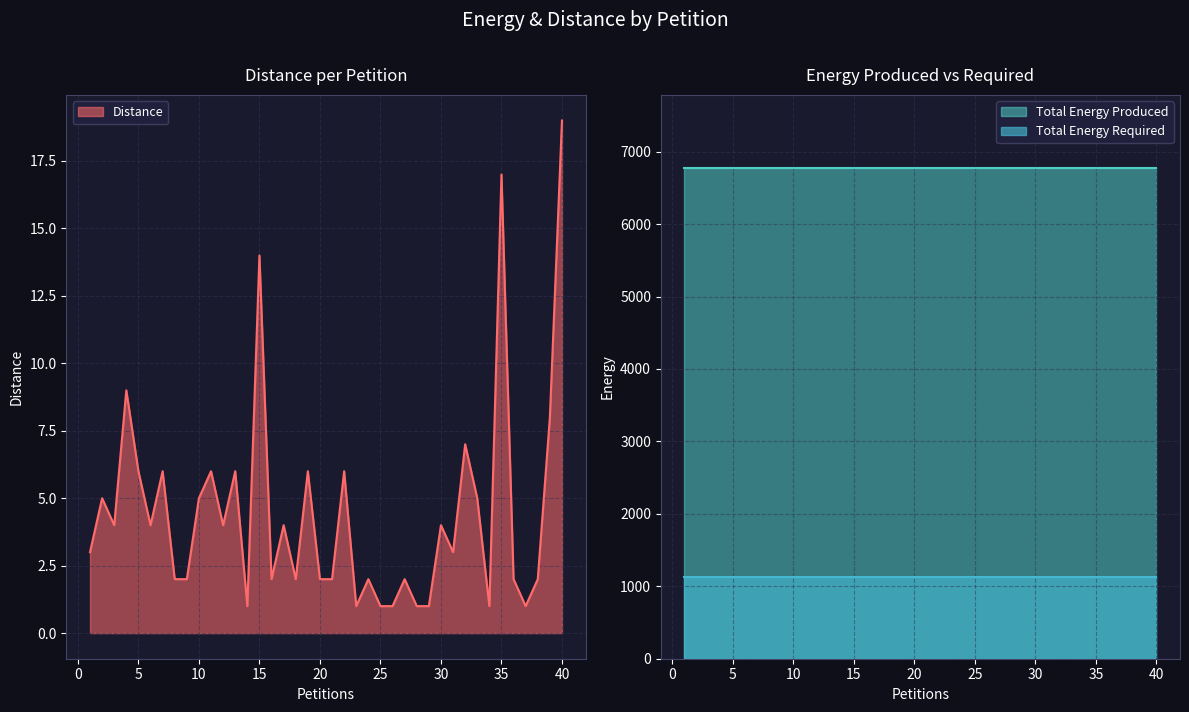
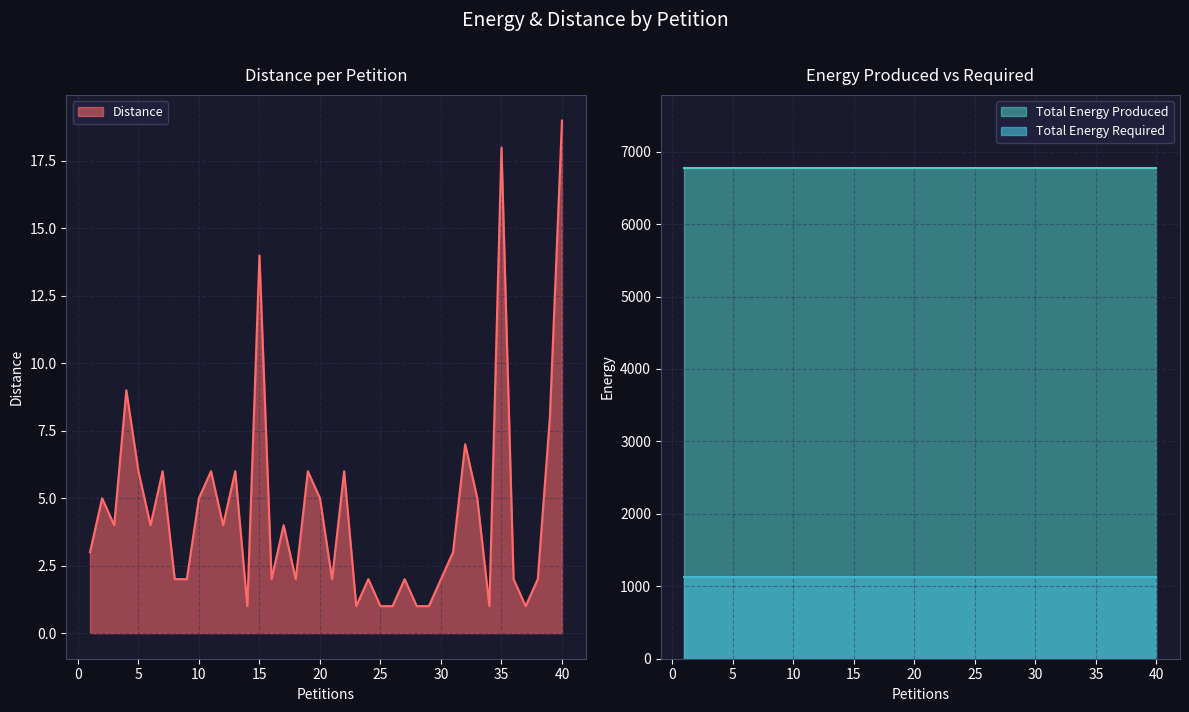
Distance per Petition, 20: 2 -> 5
Distance per Petition, 30: 4 -> 2
Distance per Petition, 35: 17 -> 18
